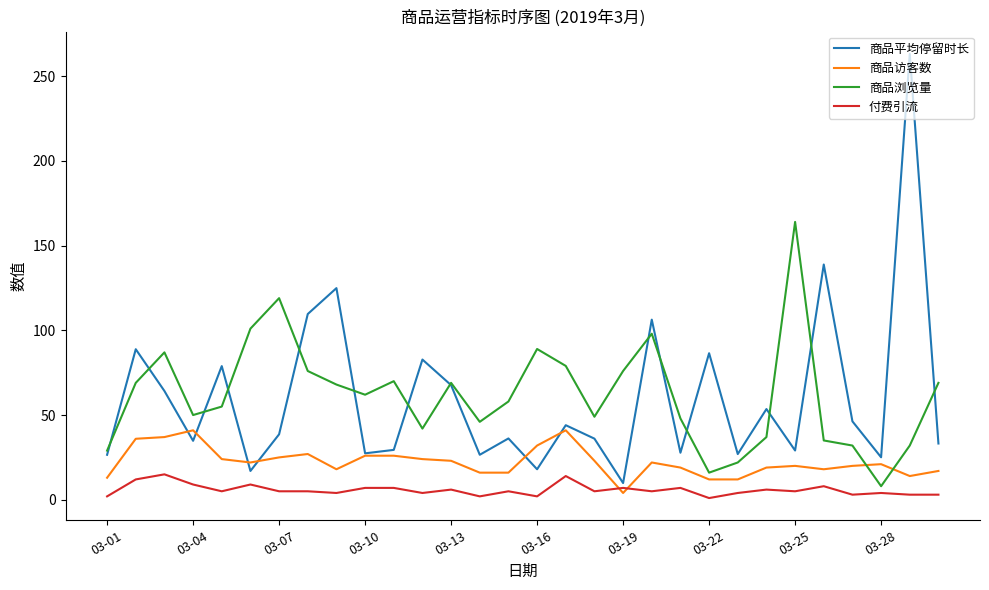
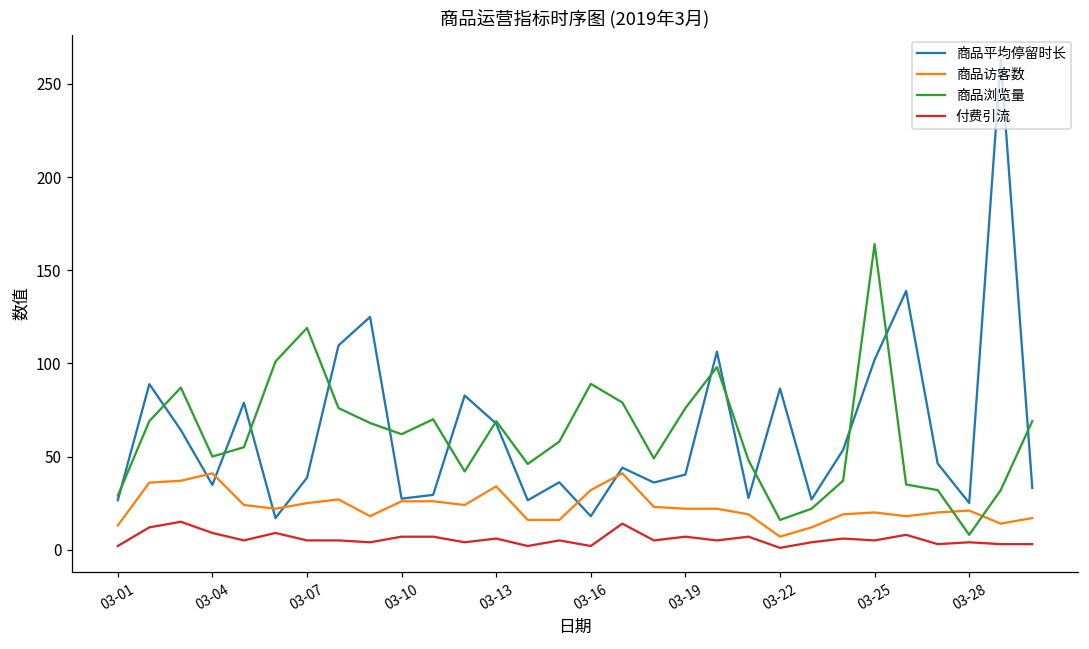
商品访客数, 03-13: 23 -> 34
商品平均停留时长, 03-19: 10 -> 40
商品访客数, 03-19: 4 -> 22
商品访客数, 03-22: 12 -> 7
商品平均停留时长, 03-25: 29 -> 102
